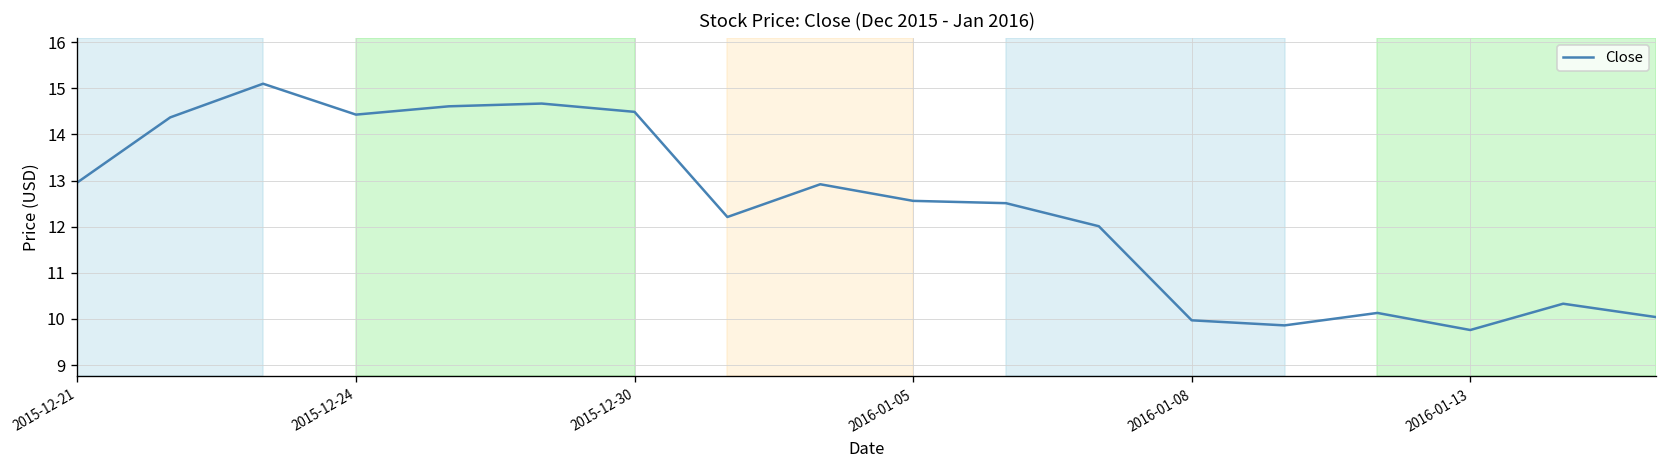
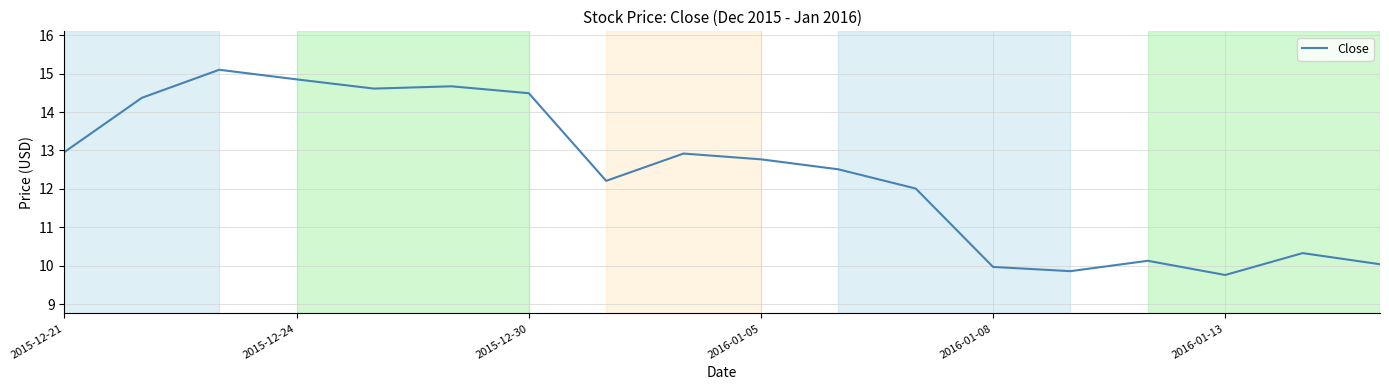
2015-12-24: 14.4 -> 14.9
2016-01-05: 12.6 -> 12.8
